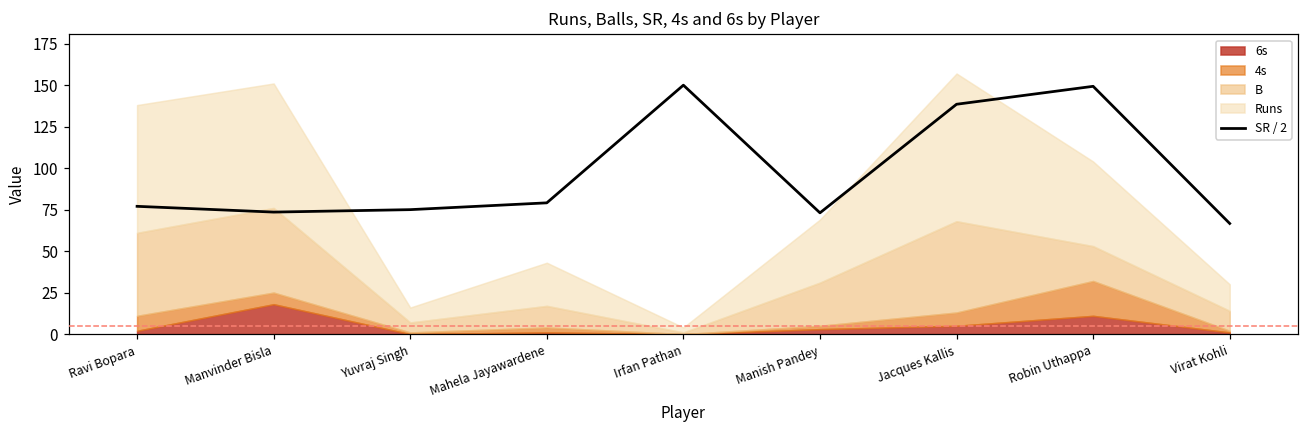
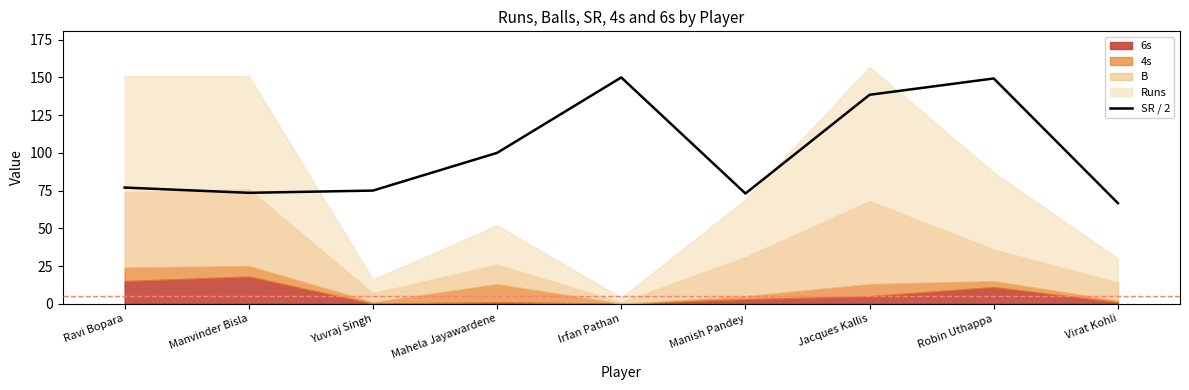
6s, Ravi Bopara: 2 -> 15
SR / 2, Mahela Jayawardene: 79 -> 100
4s, Mahela Jayawardene: 3 -> 12
4s, Robin Uthappa: 21 -> 4
